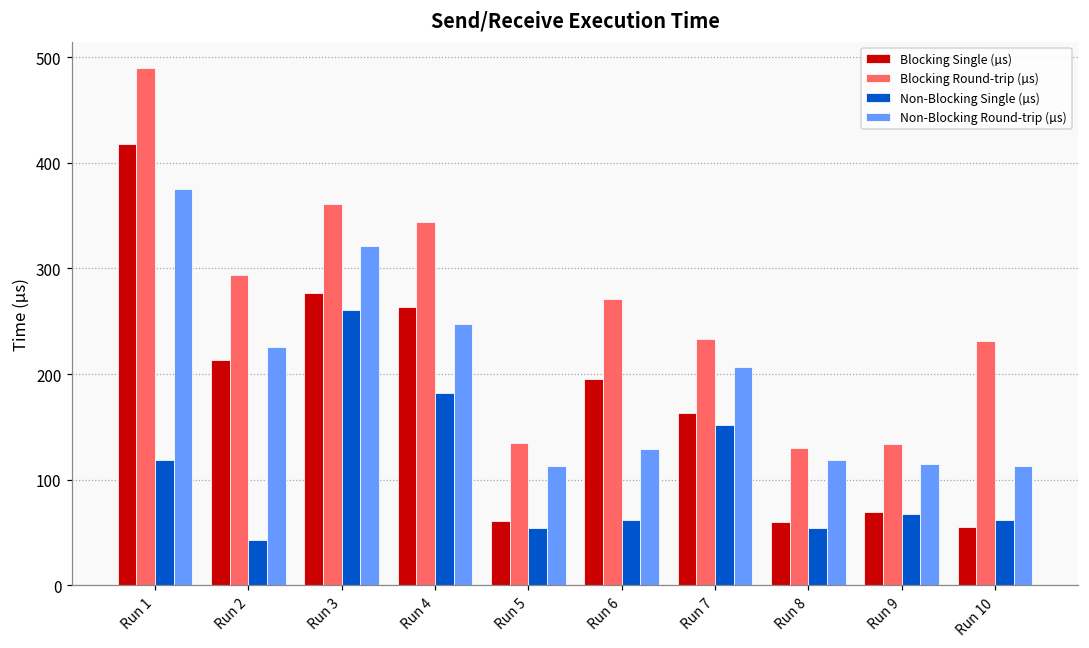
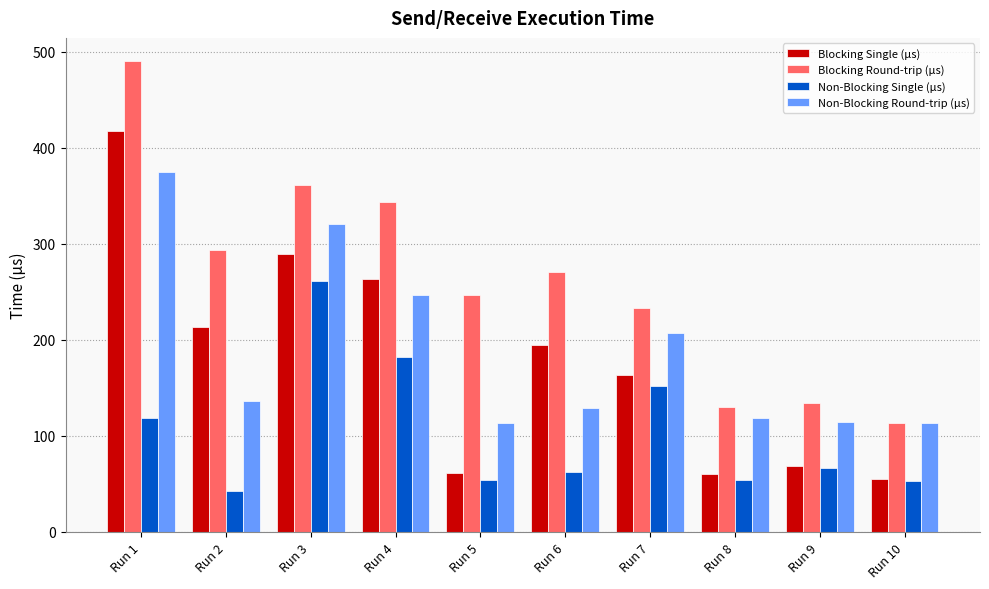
Non-Blocking Round-trip (µs), Run 2: 230 -> 140
Blocking Single (µs), Run 3: 280 -> 290
Blocking Round-trip (µs), Run 5: 140 -> 250
Blocking Round-trip (µs), Run 10: 230 -> 110
Non-Blocking Single (µs), Run 10: 60 -> 50
